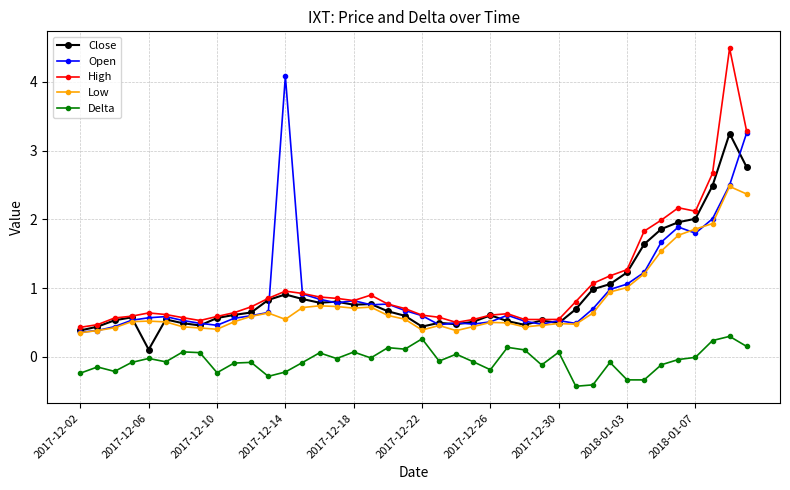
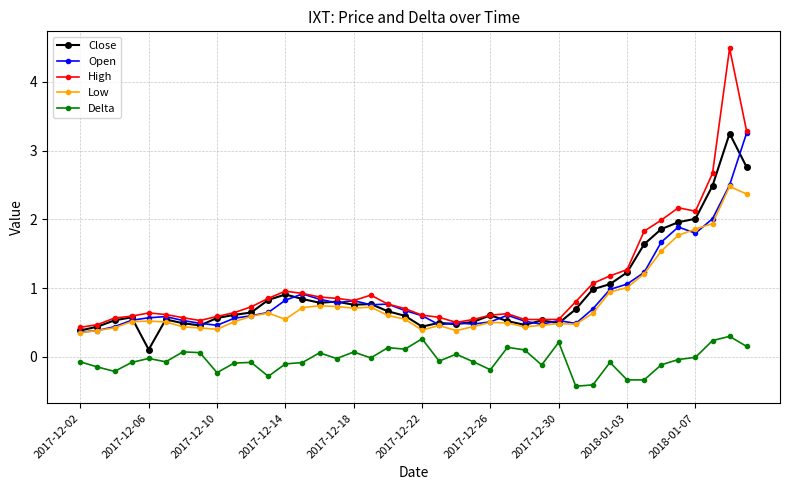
Delta, 2017-12-02: -0.2 -> -0.1
Open, 2017-12-14: 4.1 -> 0.8
Delta, 2017-12-14: -0.2 -> -0.1
Delta, 2017-12-30: 0.1 -> 0.2
